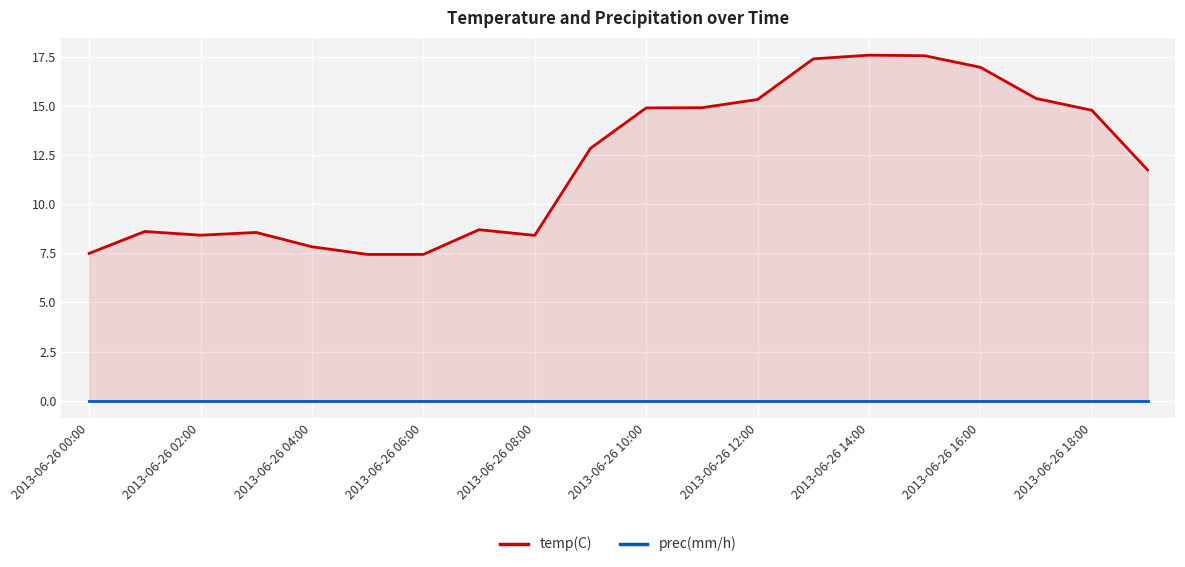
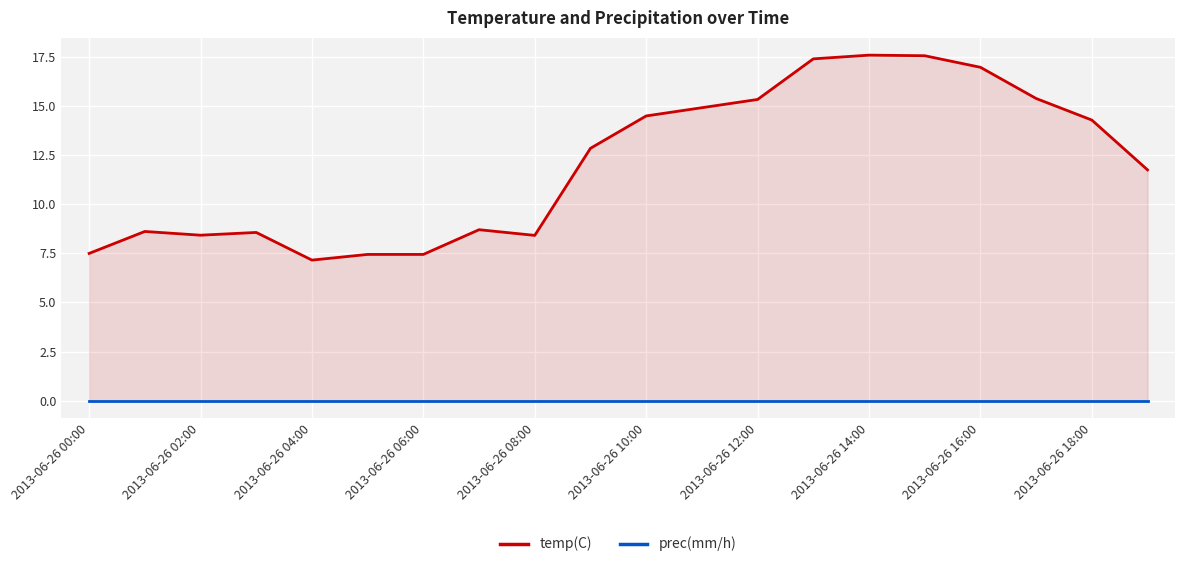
temp(C), 2013-06-26 04:00: 7.8 -> 7.2
temp(C), 2013-06-26 10:00: 14.9 -> 14.5
temp(C), 2013-06-26 18:00: 14.8 -> 14.3
